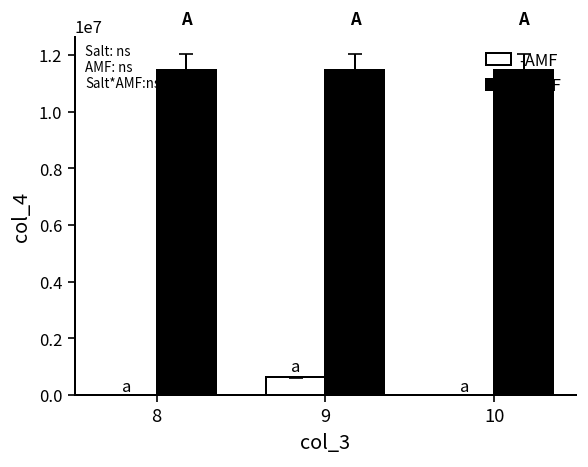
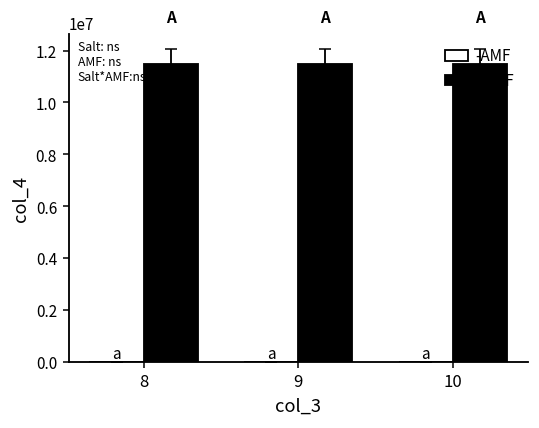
-AMF, 9: 600000 -> 0
